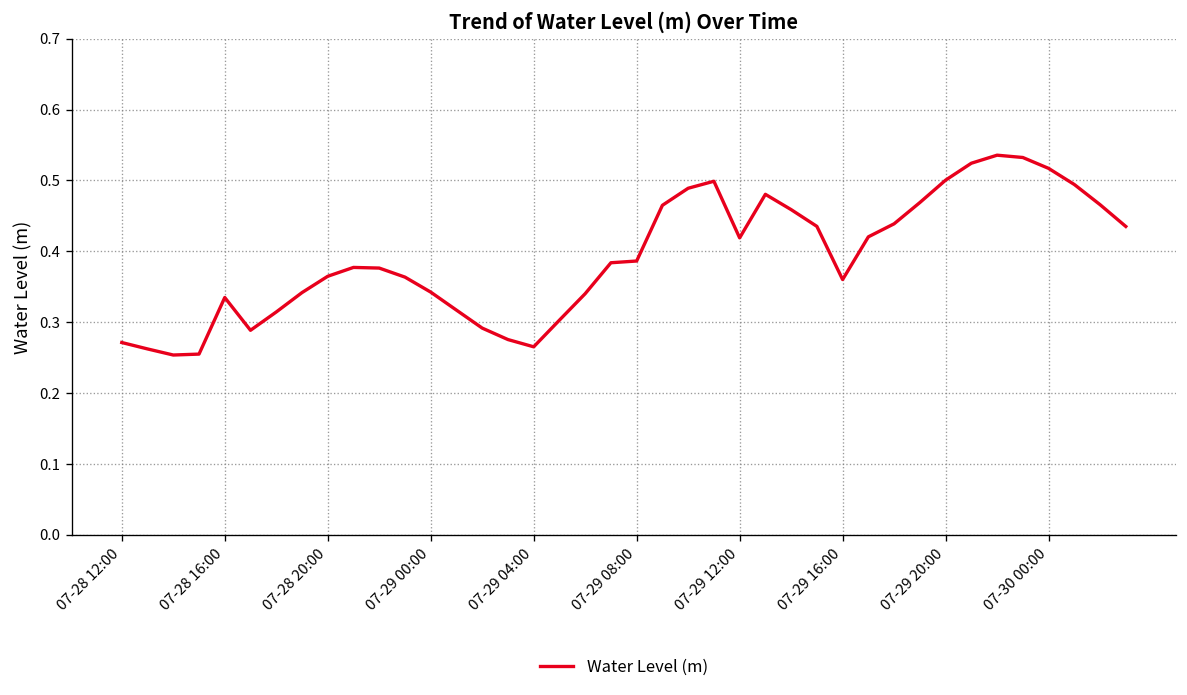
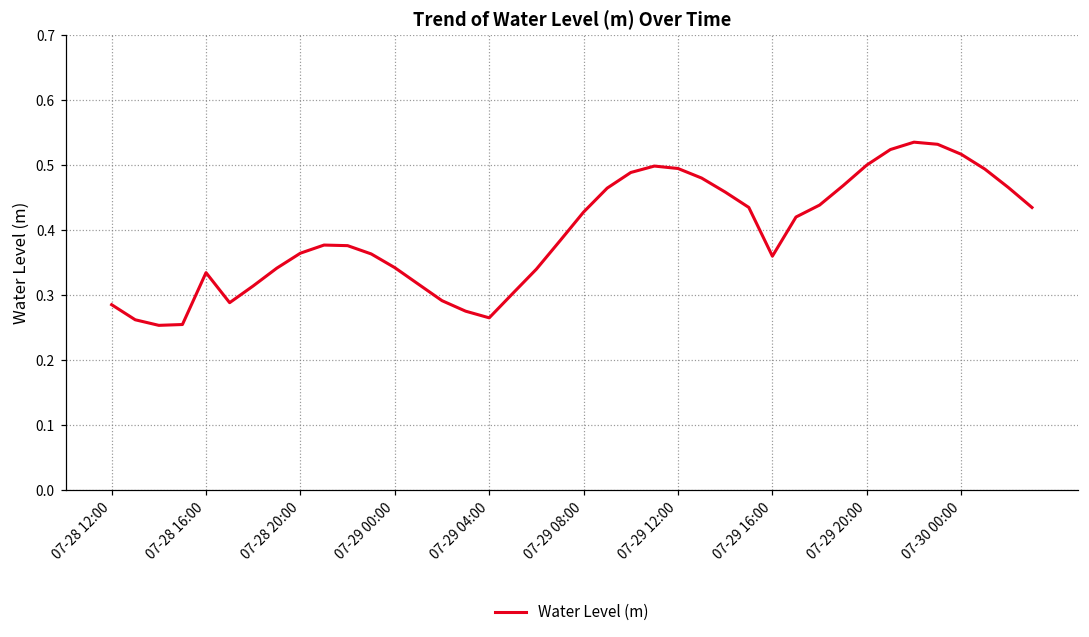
07-28 12:00: 0.27 -> 0.29
07-29 08:00: 0.39 -> 0.43
07-29 12:00: 0.42 -> 0.50
